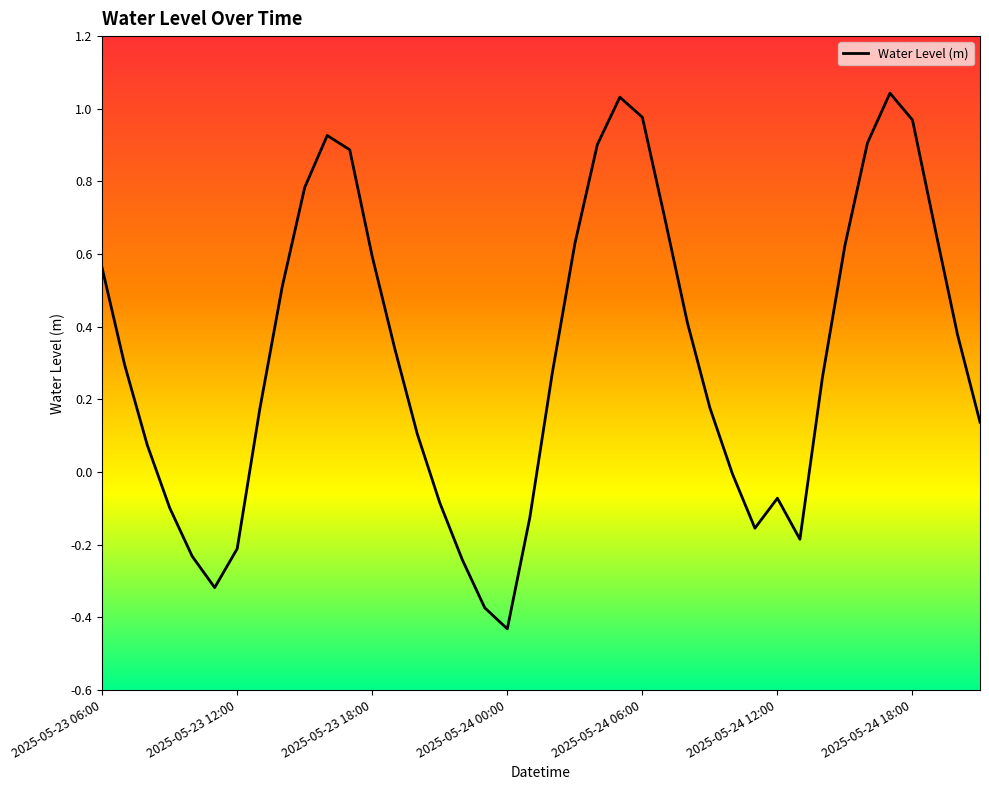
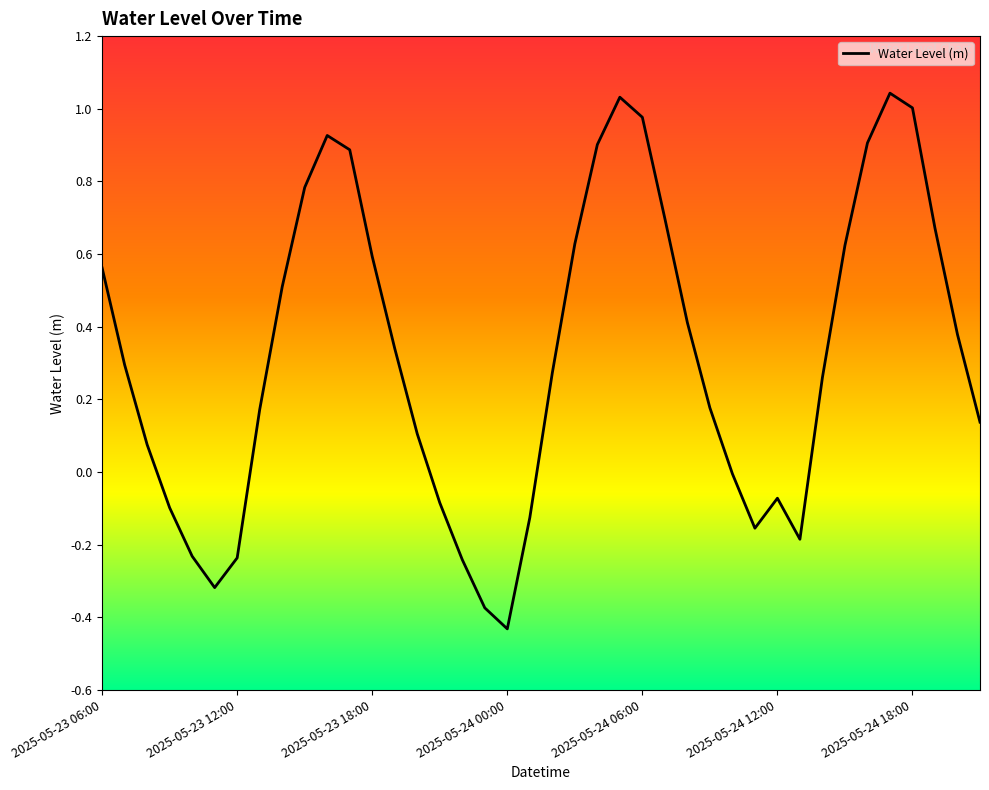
2025-05-23 12:00: -0.21 -> -0.24
2025-05-24 18:00: 0.97 -> 1.00
